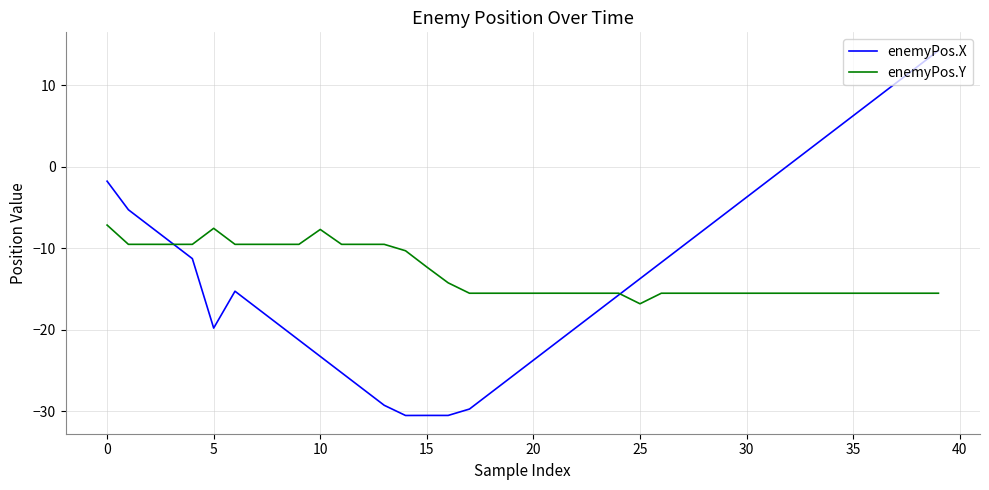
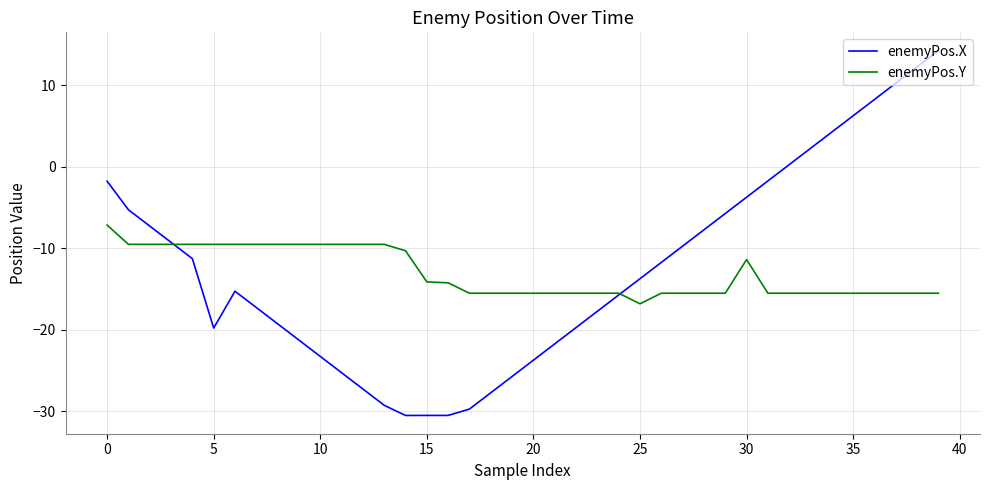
enemyPos.Y, 5: -8 -> -9
enemyPos.Y, 10: -8 -> -9
enemyPos.Y, 15: -12 -> -14
enemyPos.Y, 30: -15 -> -11
